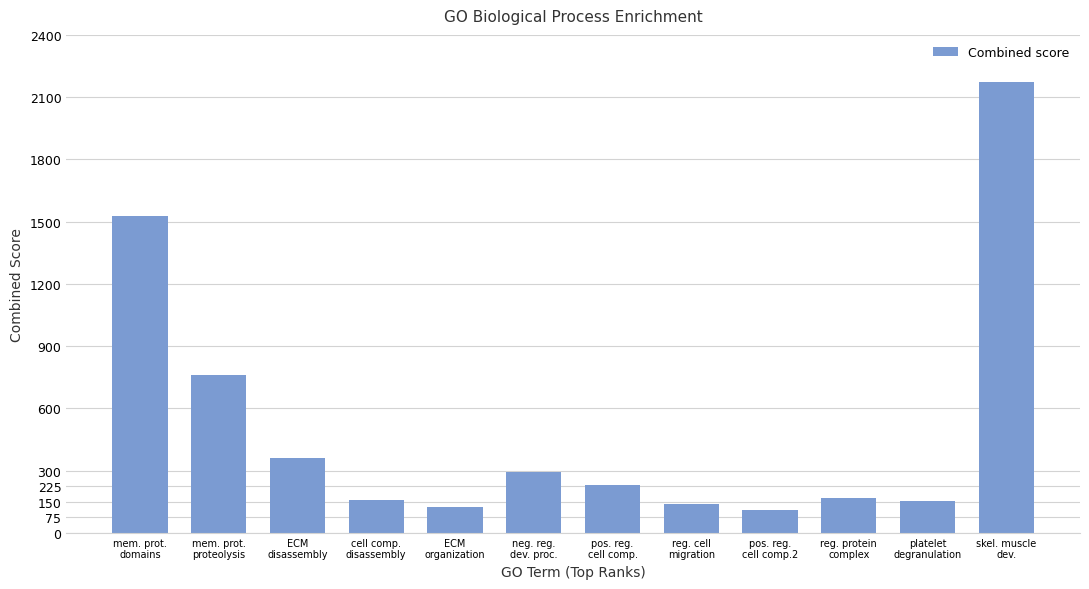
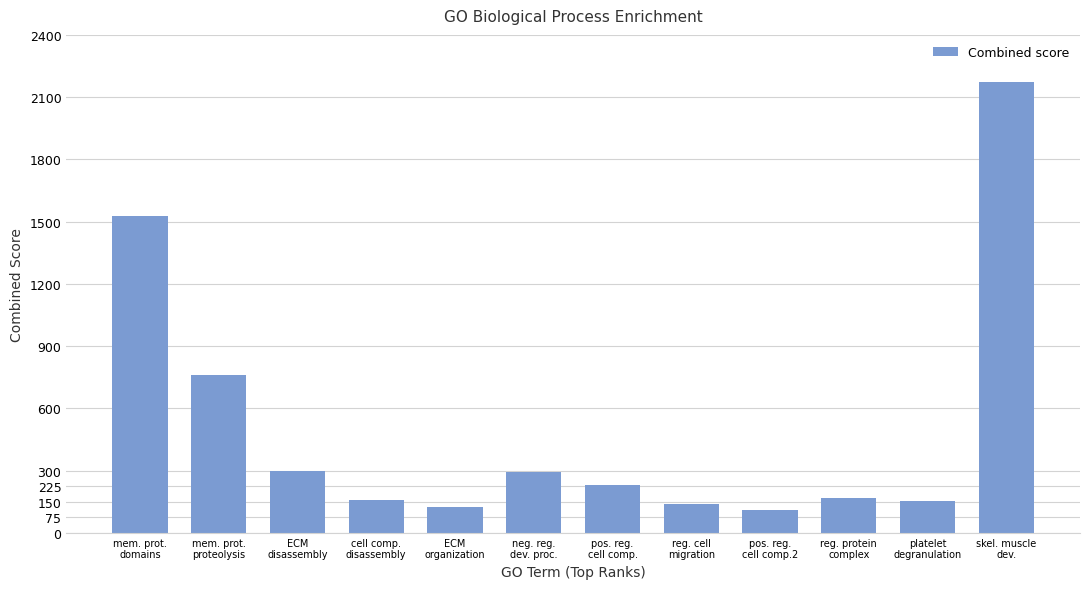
ECM disassembly: 360 -> 300
